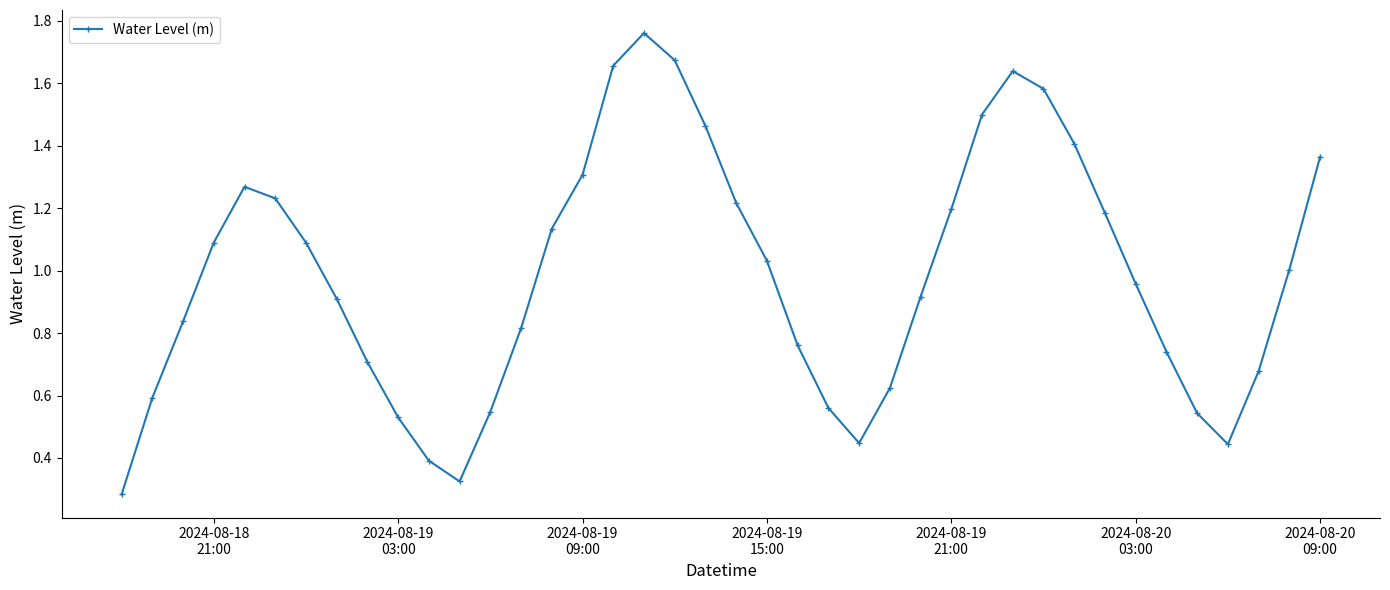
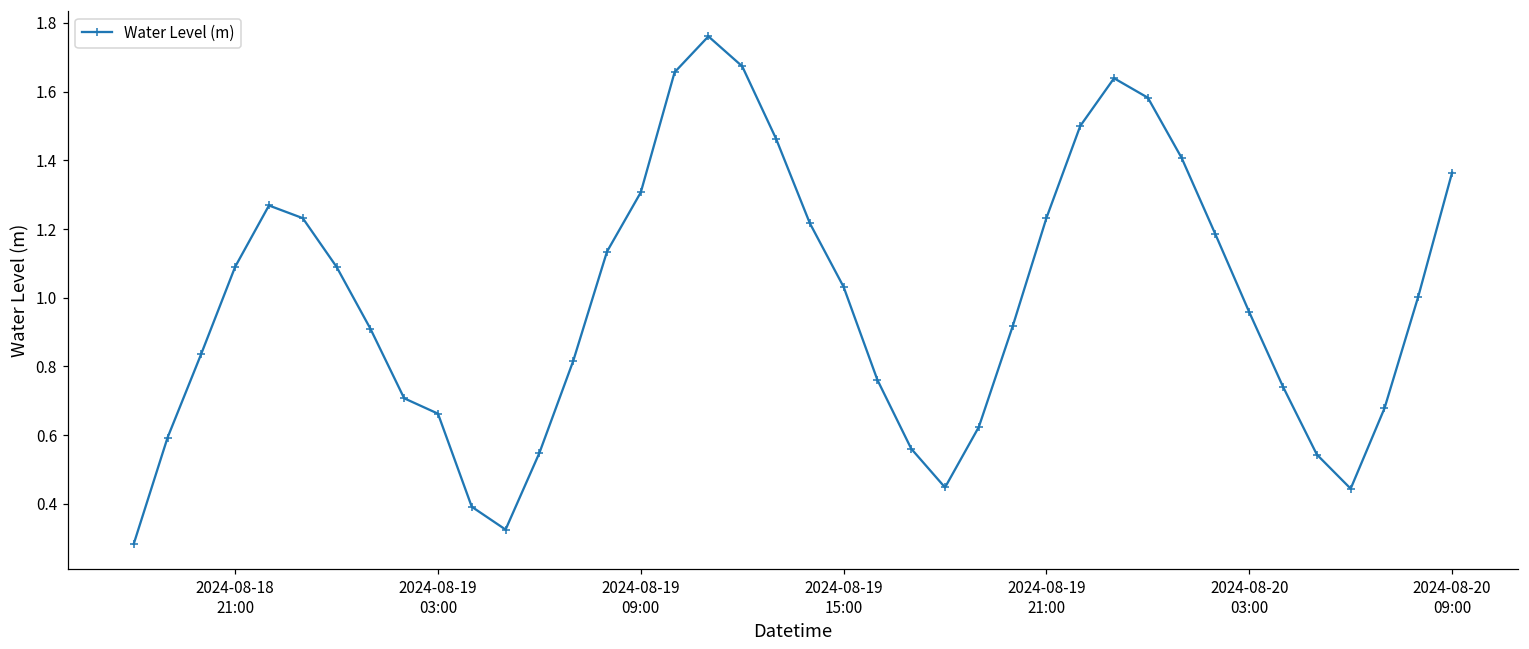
2024-08-19 03:00: 0.53 -> 0.66
2024-08-19 21:00: 1.20 -> 1.23
